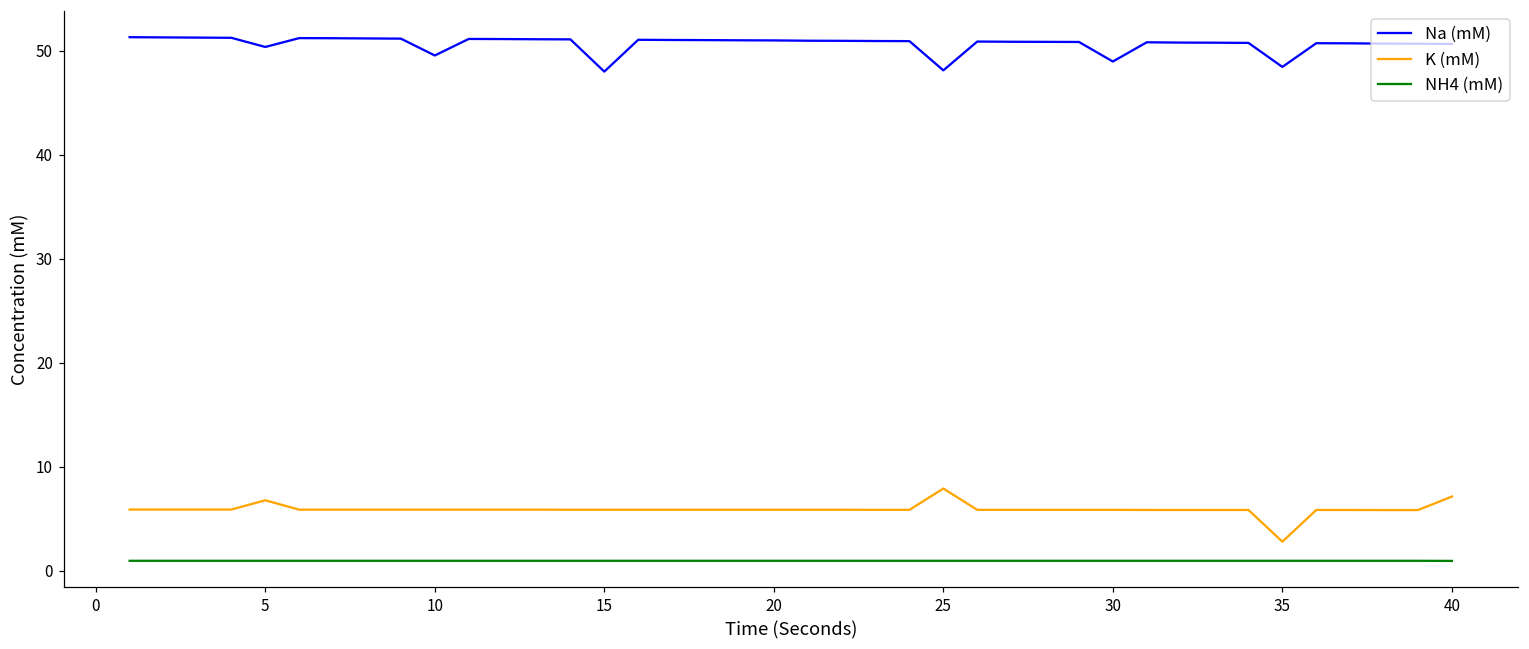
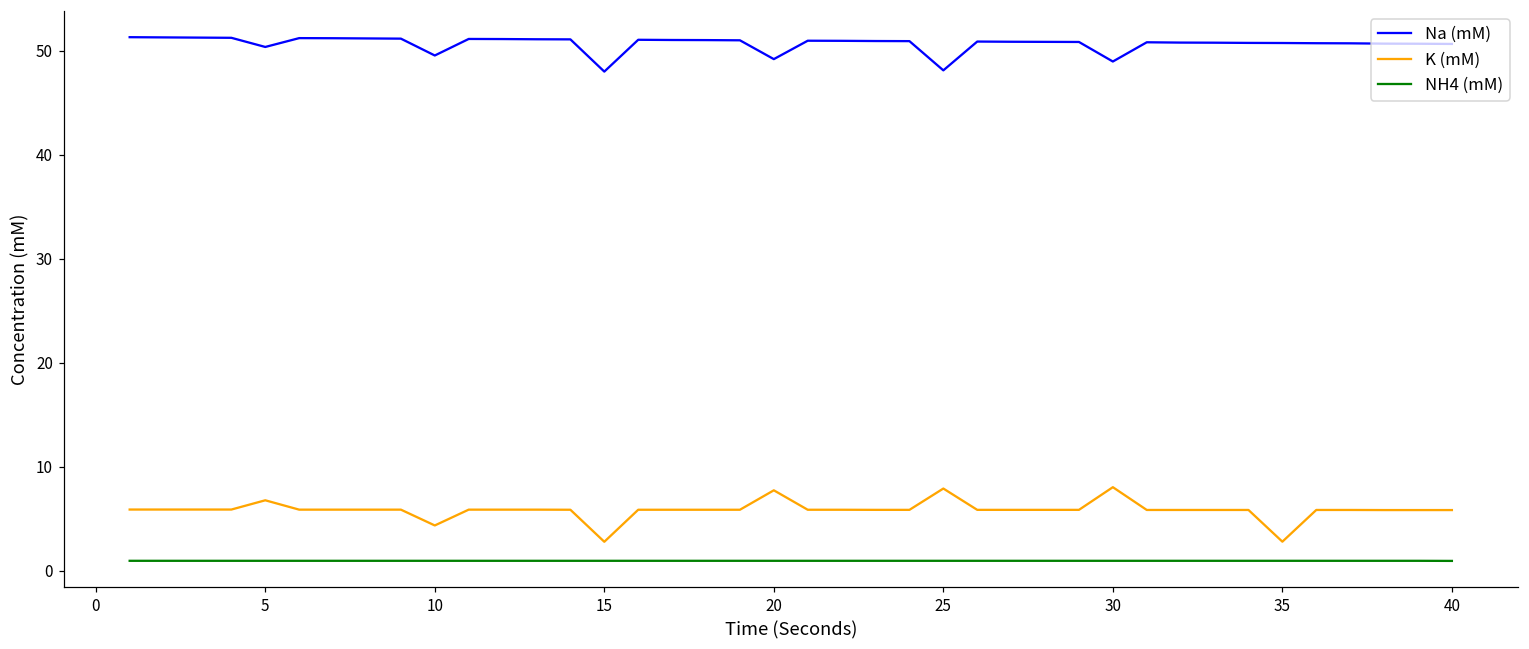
K (mM), 10: 6 -> 4
K (mM), 15: 6 -> 3
Na (mM), 20: 51 -> 49
K (mM), 20: 6 -> 8
K (mM), 30: 6 -> 8
Na (mM), 35: 48 -> 51
K (mM), 40: 7 -> 6
